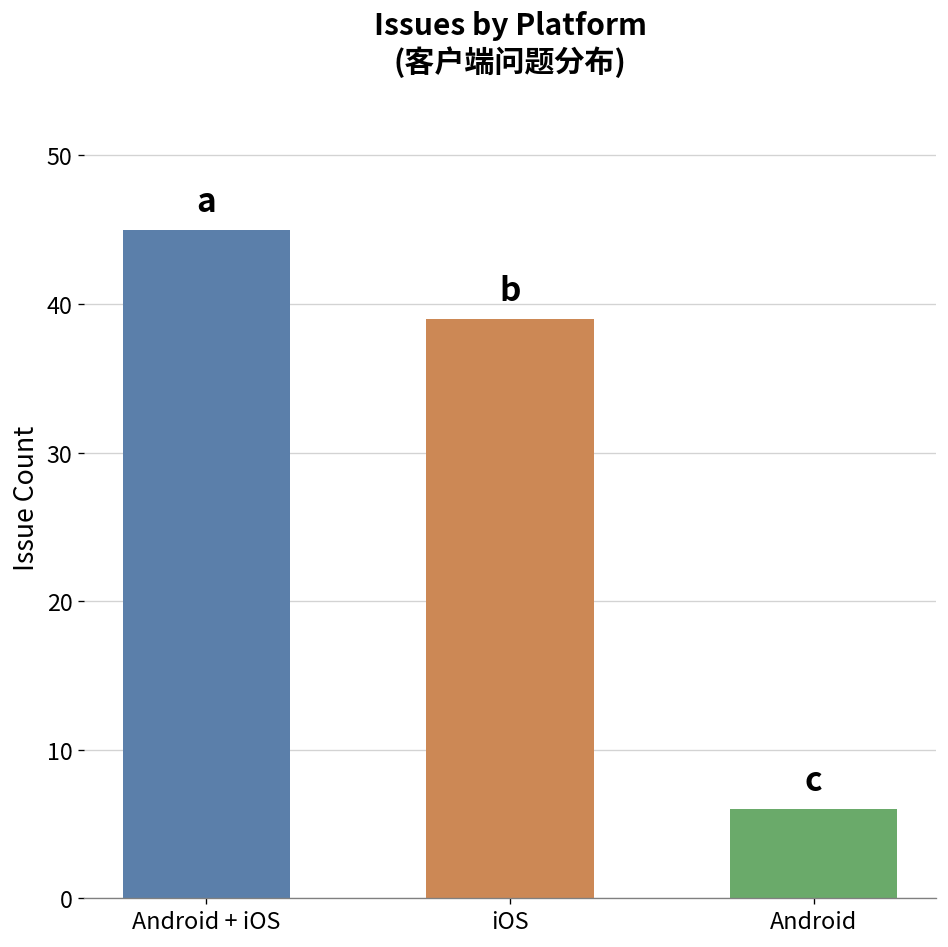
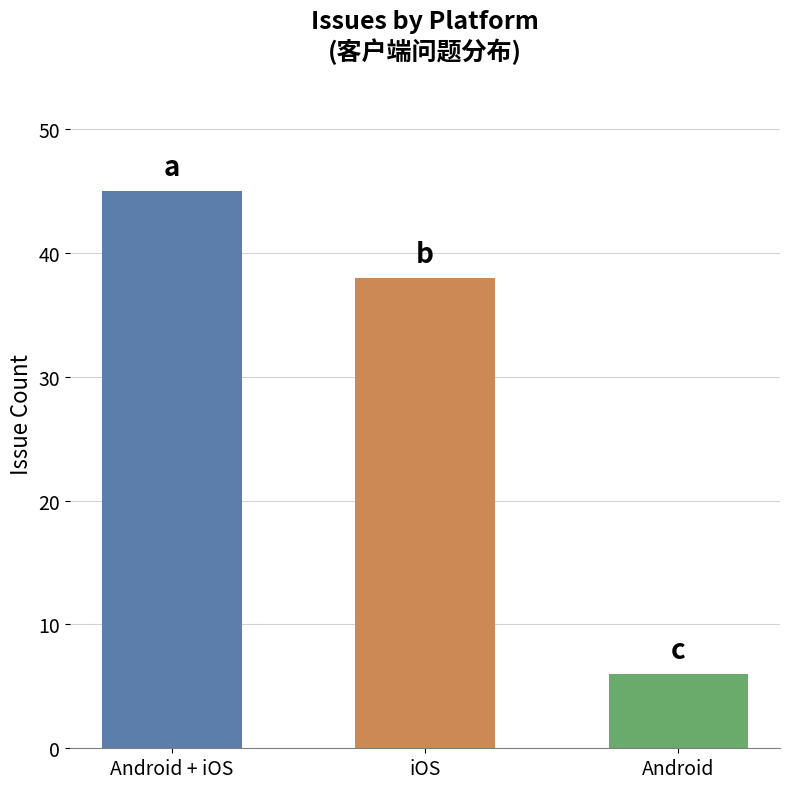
iOS: 39 -> 38
